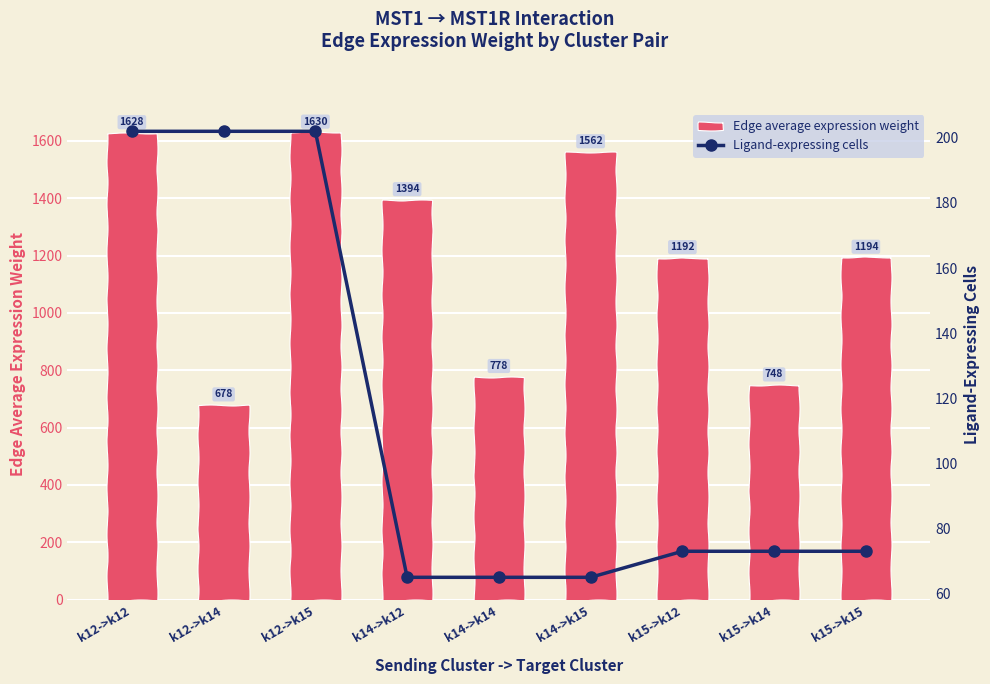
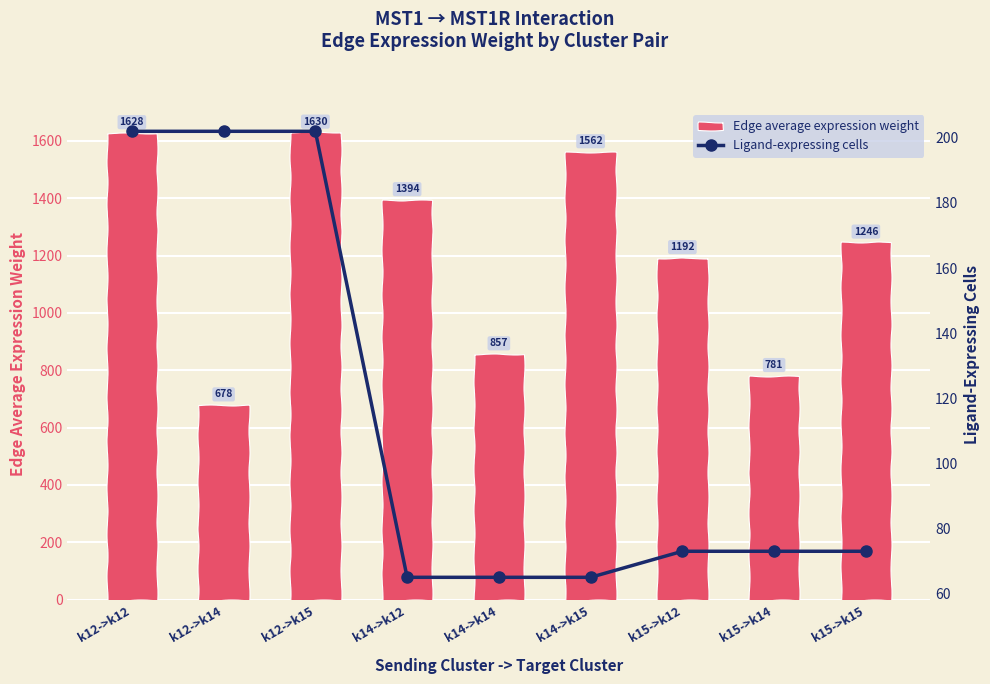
Edge average expression weight, k14->k14: 778 -> 857
Edge average expression weight, k15->k14: 748 -> 781
Edge average expression weight, k15->k15: 1194 -> 1246
